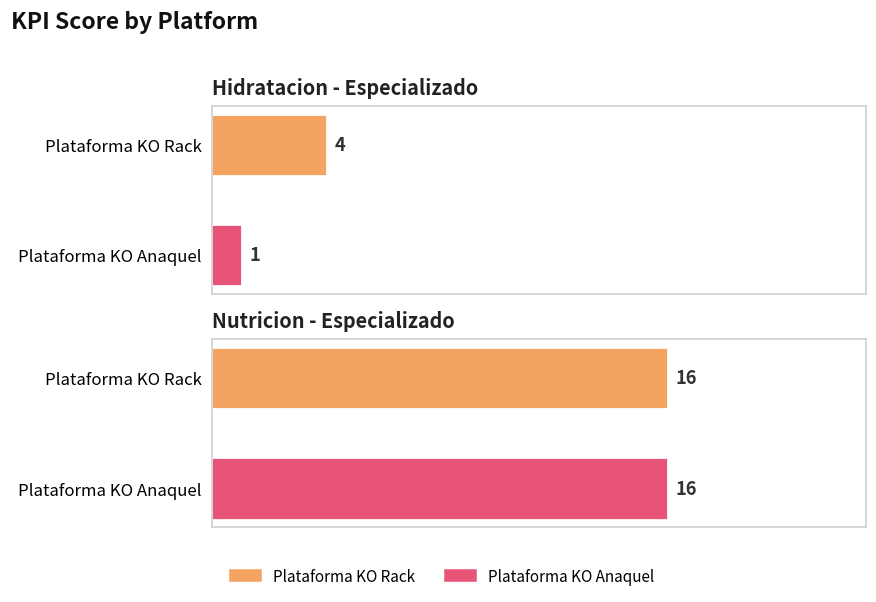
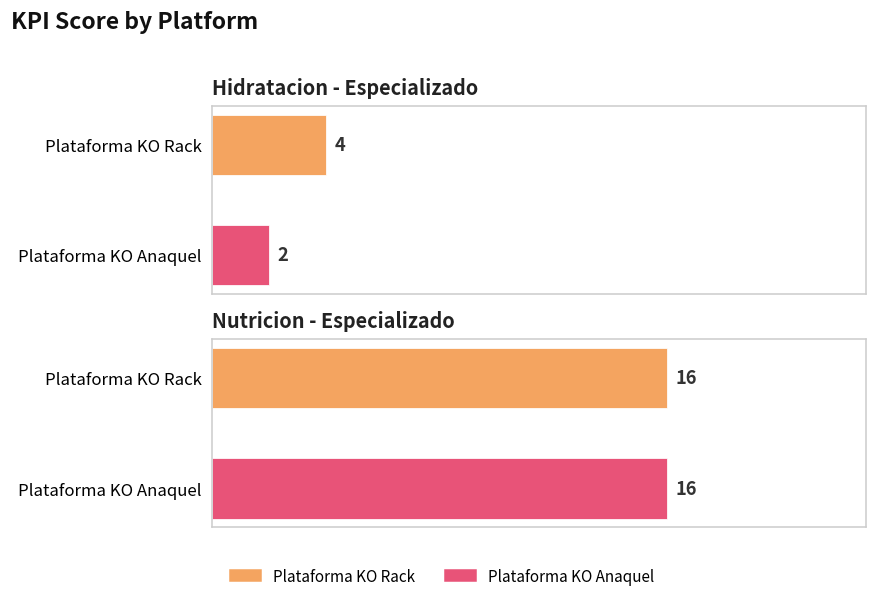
Hidratacion - Especializado, Plataforma KO Anaquel: 1 -> 2
